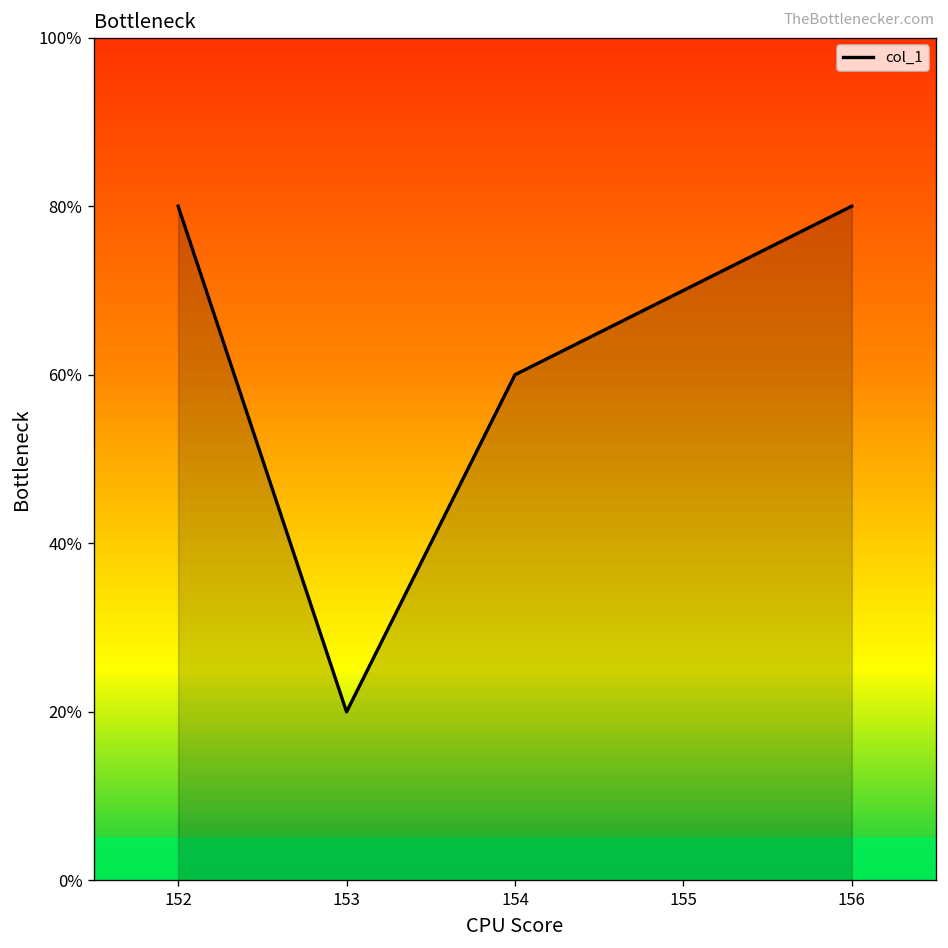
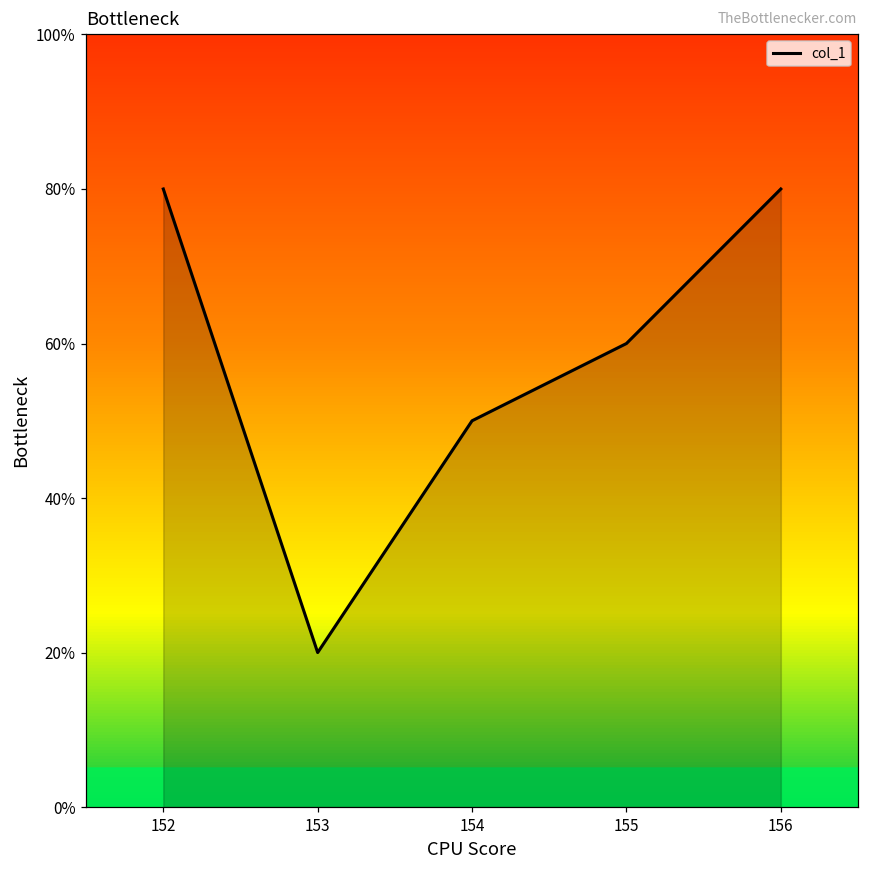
154: 60% -> 50%
155: 70% -> 60%
